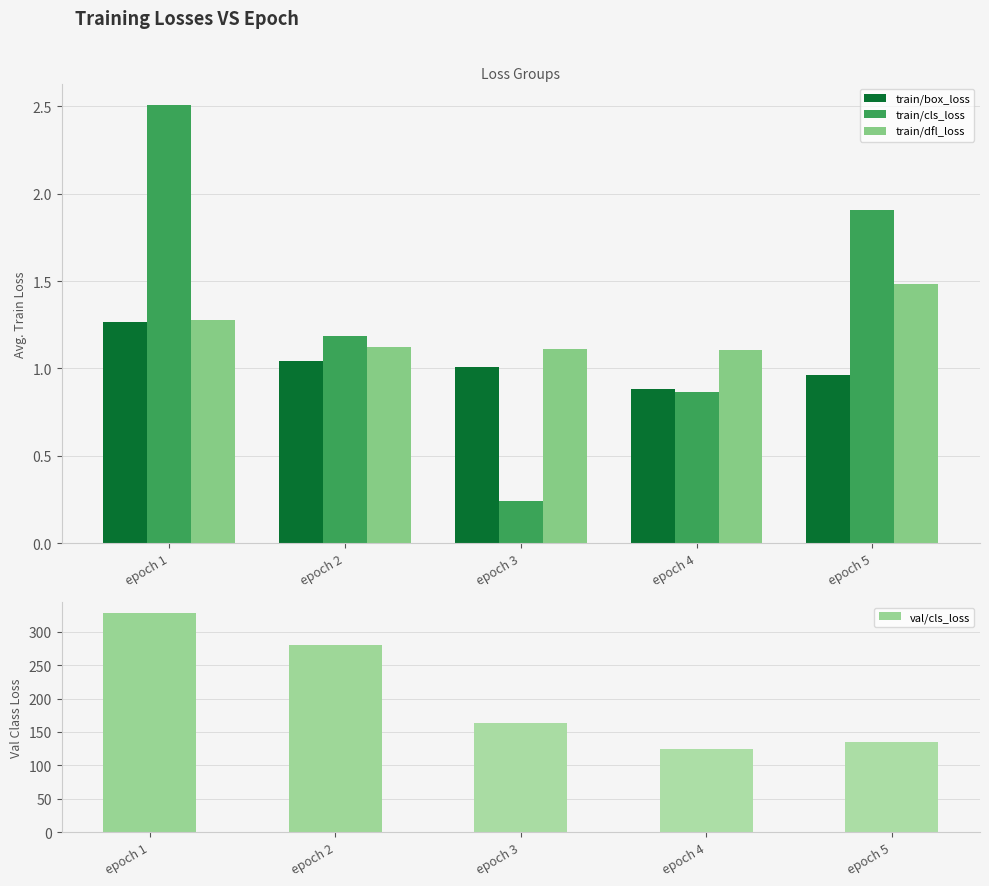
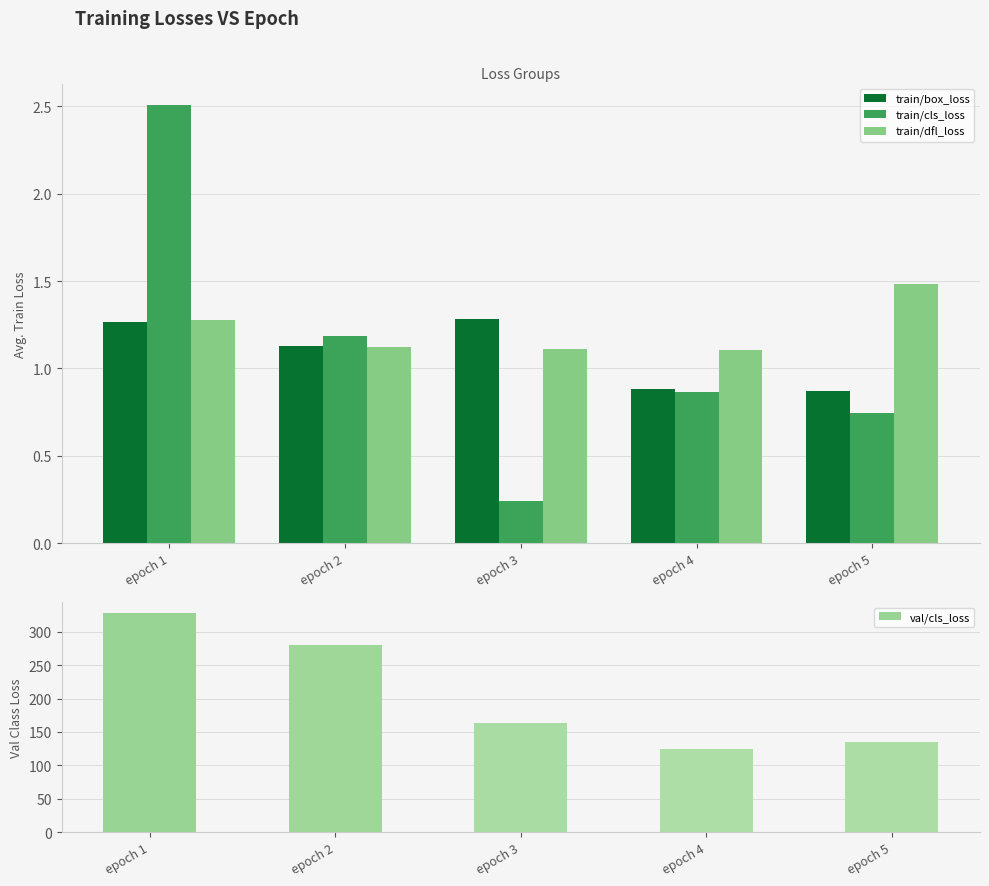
Loss Groups, train/box_loss, epoch 2: 1.04 -> 1.13
Loss Groups, train/box_loss, epoch 3: 1.01 -> 1.28
Loss Groups, train/box_loss, epoch 5: 0.96 -> 0.87
Loss Groups, train/cls_loss, epoch 5: 1.91 -> 0.75
